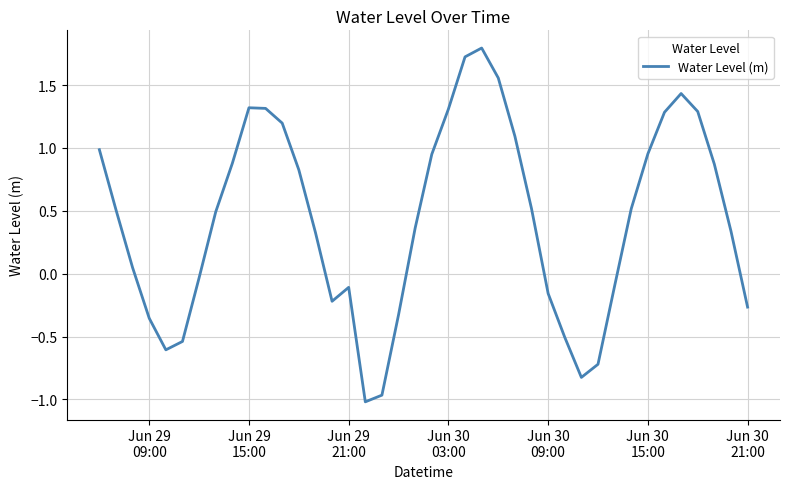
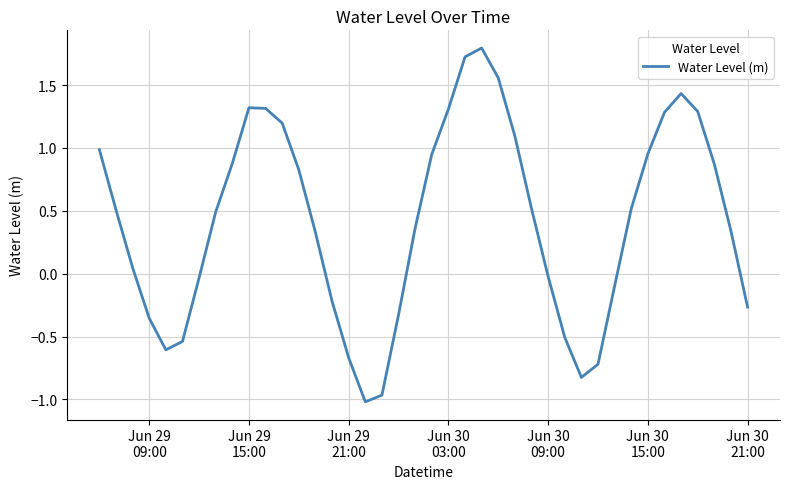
Jun 29 21:00: -0.11 -> -0.67
Jun 30 09:00: -0.16 -> -0.02
